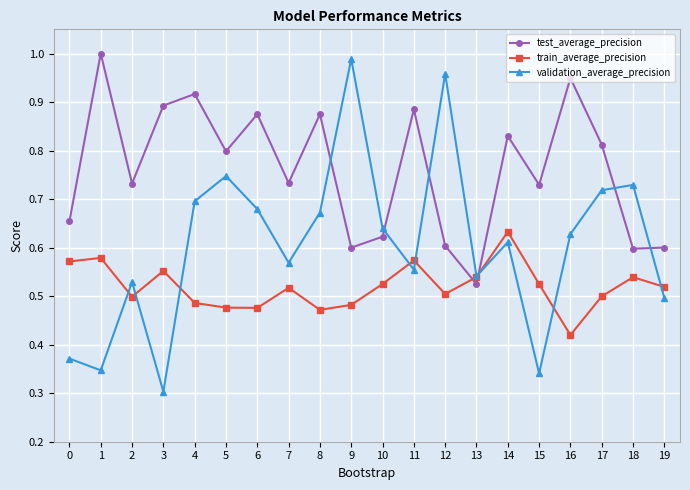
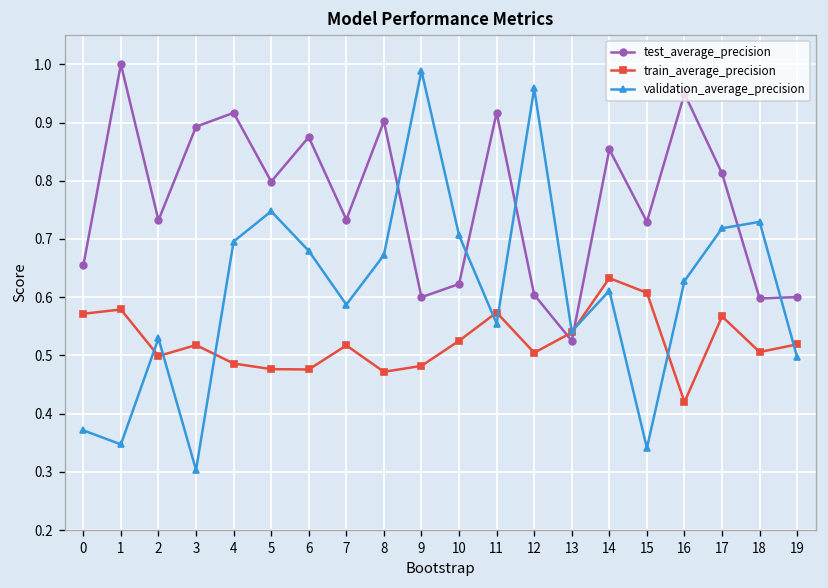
train_average_precision, 3: 0.55 -> 0.52
validation_average_precision, 7: 0.57 -> 0.59
test_average_precision, 8: 0.88 -> 0.90
validation_average_precision, 10: 0.64 -> 0.71
test_average_precision, 11: 0.89 -> 0.92
test_average_precision, 14: 0.83 -> 0.85
train_average_precision, 15: 0.52 -> 0.61
train_average_precision, 17: 0.50 -> 0.57
train_average_precision, 18: 0.54 -> 0.51
